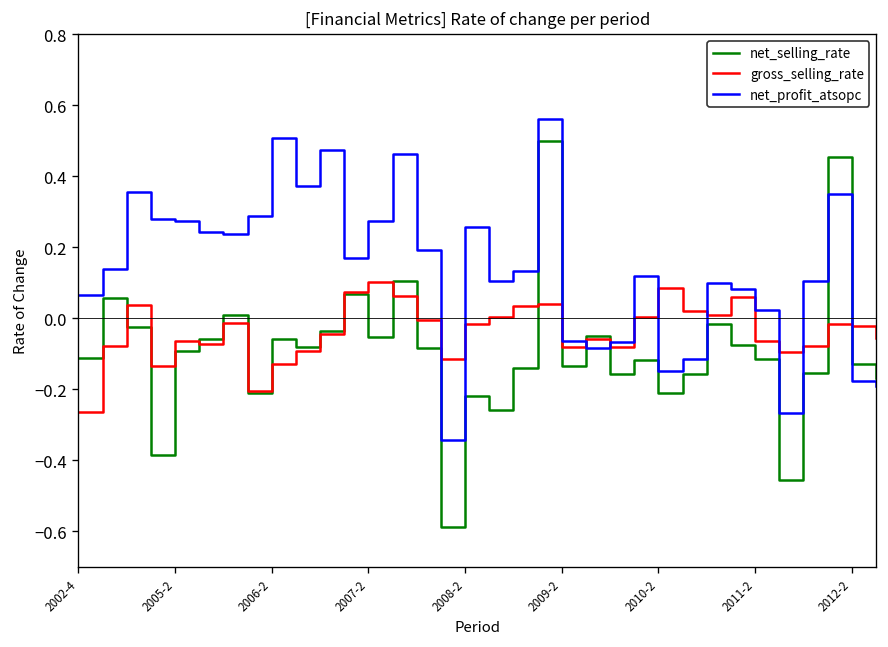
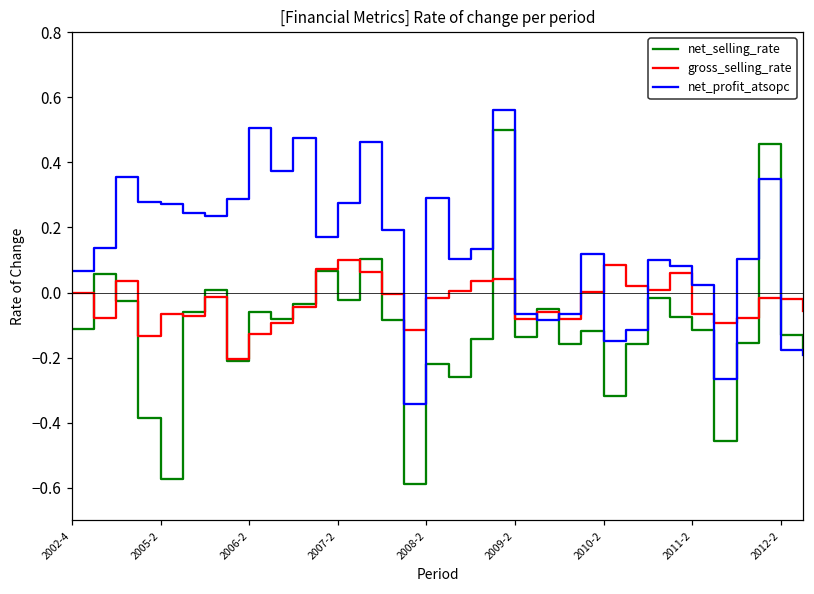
gross_selling_rate, 2002-4: -0.27 -> 0.00
net_selling_rate, 2005-2: -0.09 -> -0.57
net_selling_rate, 2007-2: -0.05 -> -0.02
net_profit_atsopc, 2008-2: 0.26 -> 0.29
net_selling_rate, 2010-2: -0.21 -> -0.32
